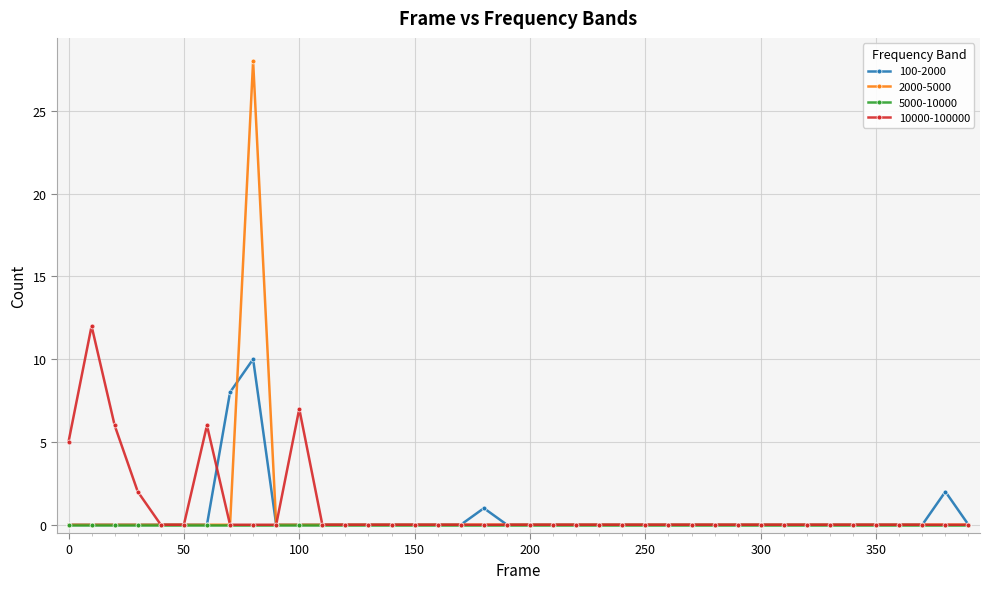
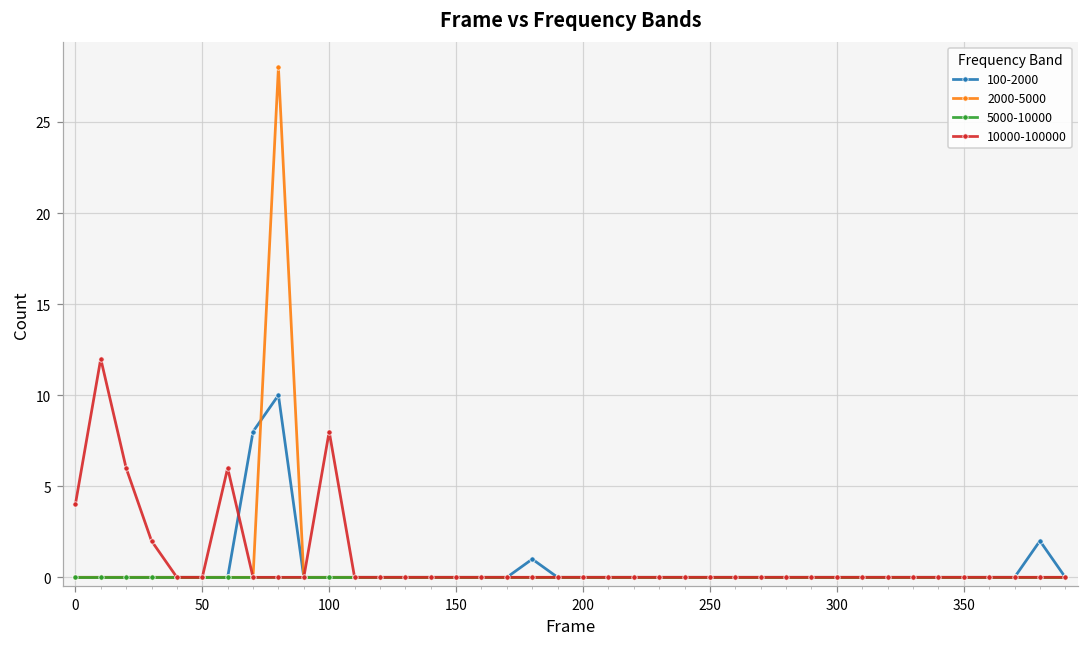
10000-100000, 0: 5 -> 4
10000-100000, 100: 7 -> 8
